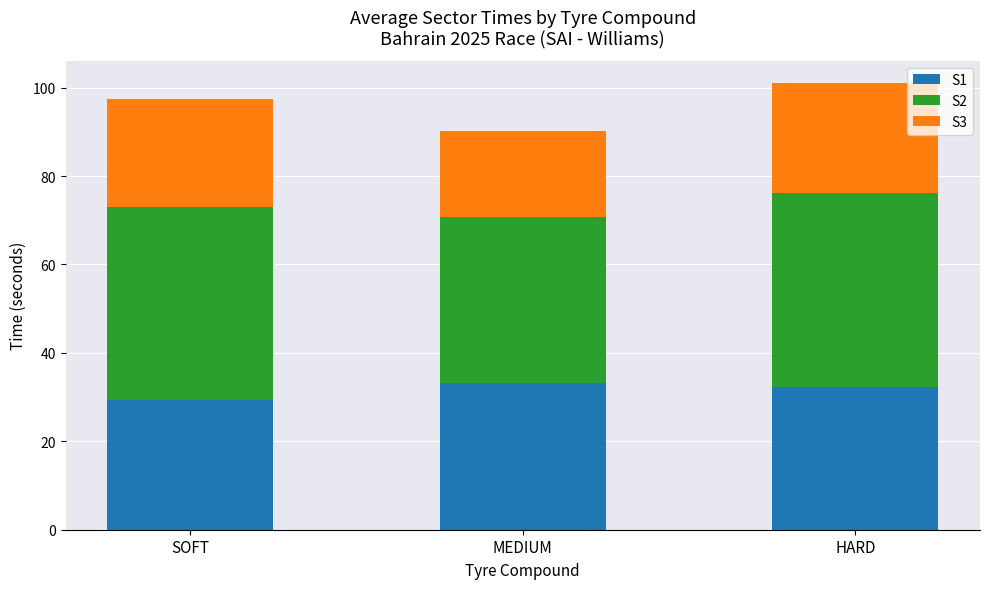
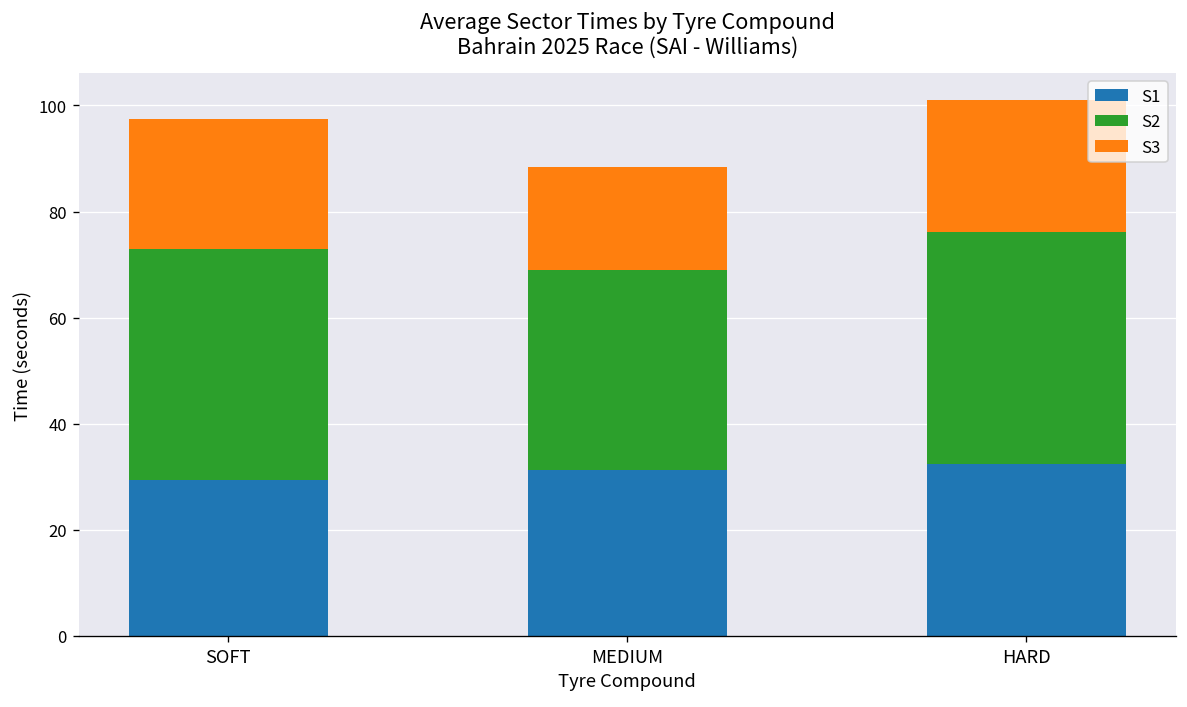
S1, MEDIUM: 33 -> 31
